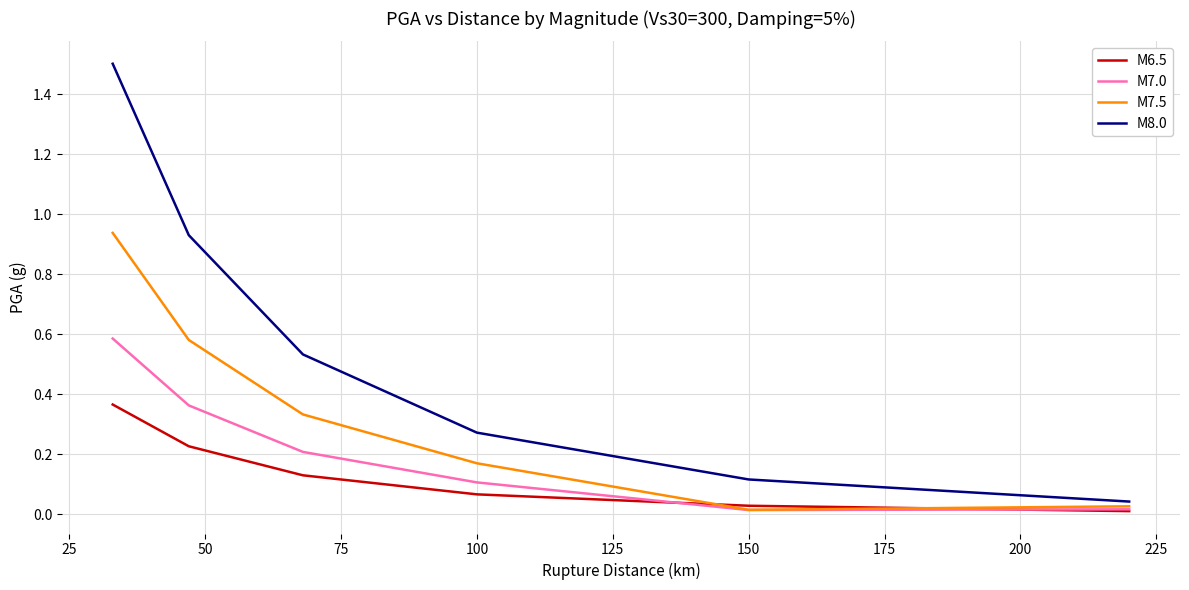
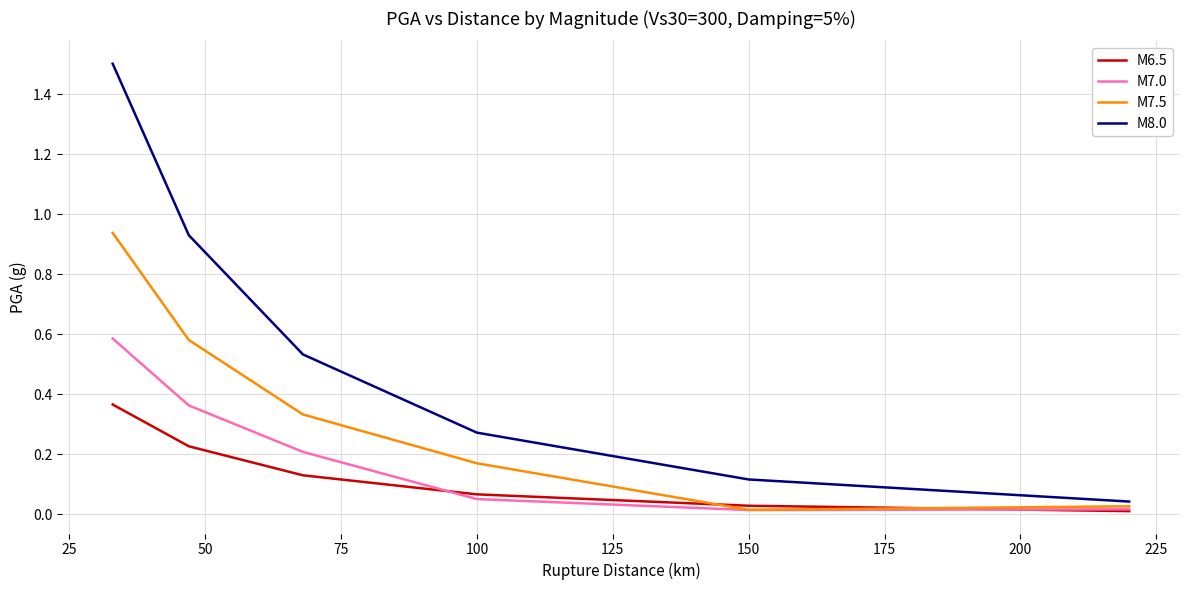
M7.0, 100: 0.11 -> 0.05
